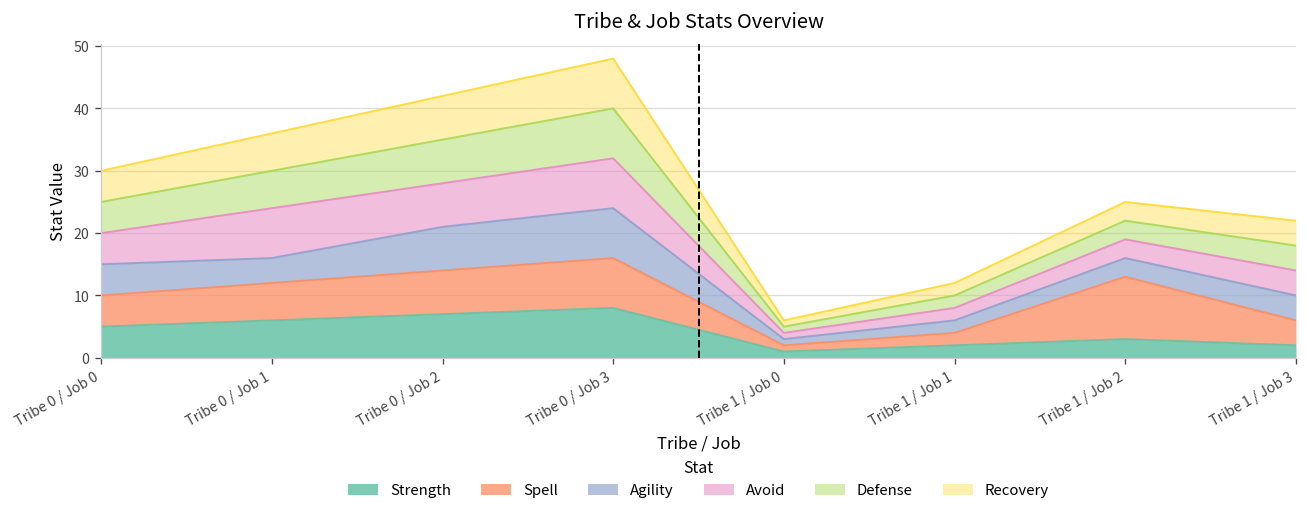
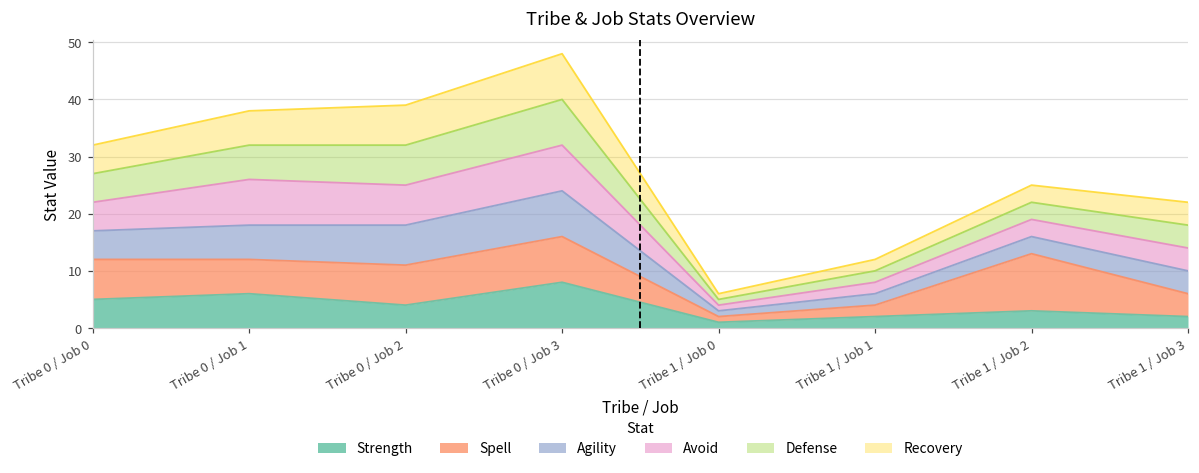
Spell, Tribe 0 / Job 0: 5 -> 7
Agility, Tribe 0 / Job 1: 4 -> 6
Strength, Tribe 0 / Job 2: 7 -> 4
